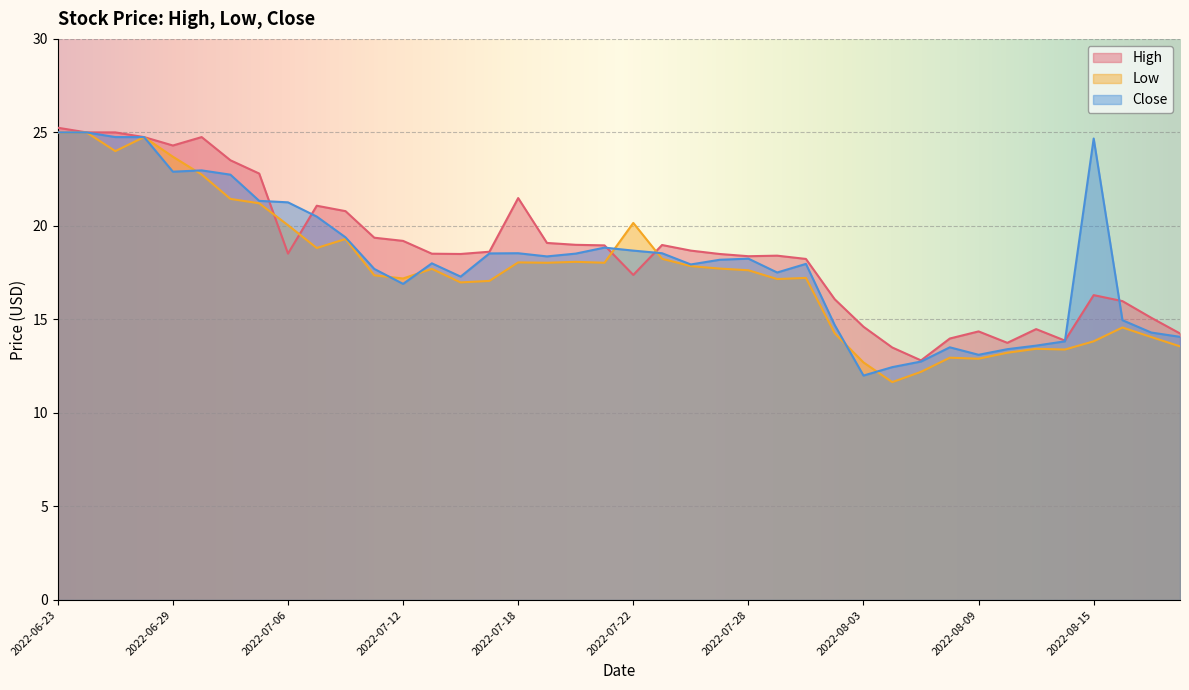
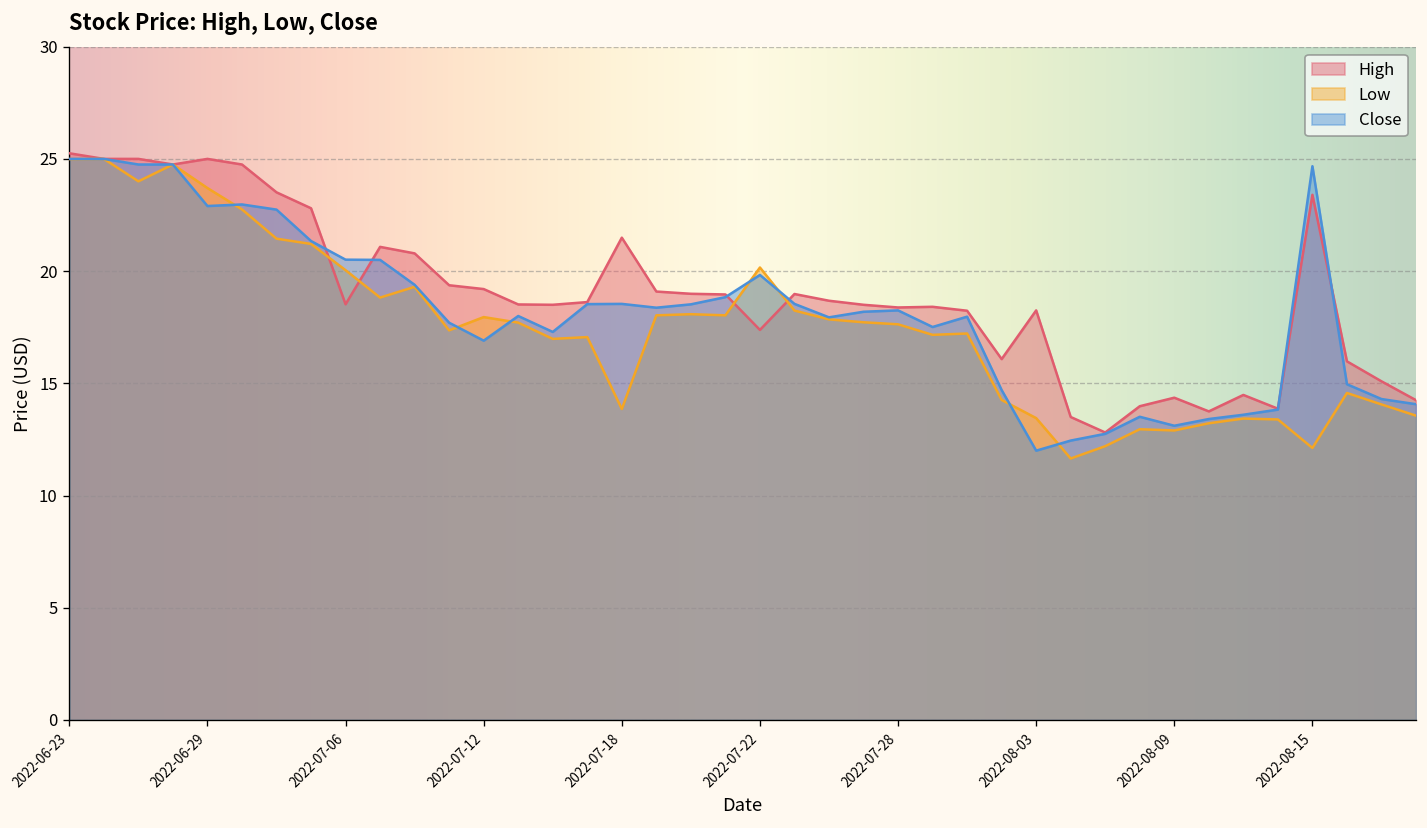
High, 2022-06-29: 24.3 -> 25.0
Close, 2022-07-06: 21.3 -> 20.5
Low, 2022-07-12: 17.2 -> 18.0
Low, 2022-07-18: 18.0 -> 13.9
Close, 2022-07-22: 18.7 -> 19.8
High, 2022-08-03: 14.6 -> 18.3
Low, 2022-08-03: 12.7 -> 13.4
High, 2022-08-15: 16.3 -> 23.4
Low, 2022-08-15: 13.8 -> 12.1
